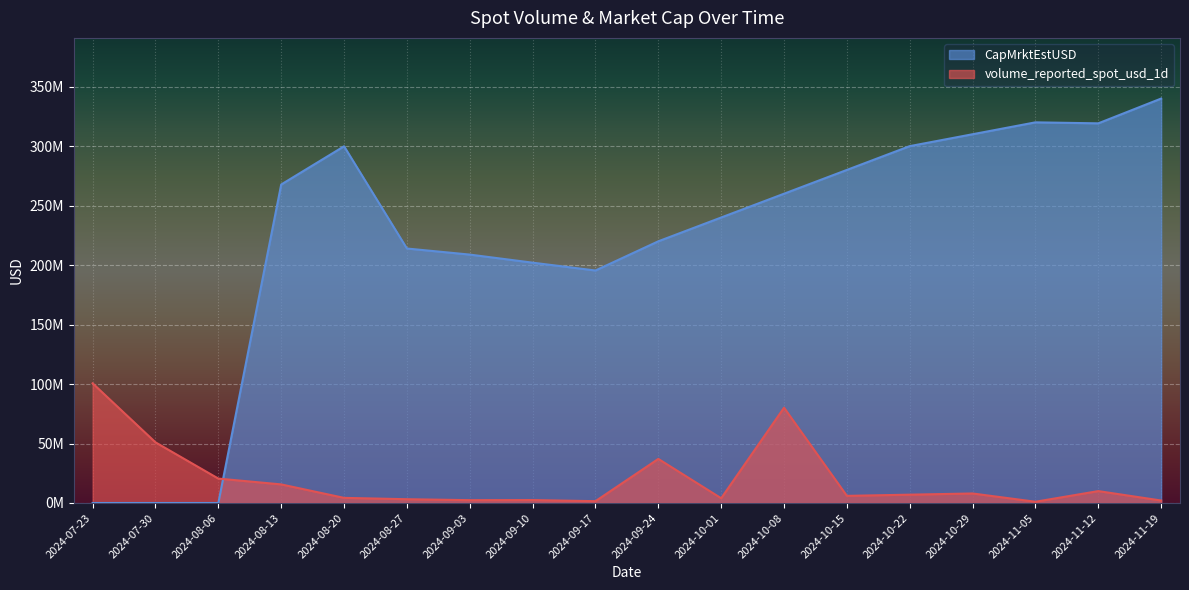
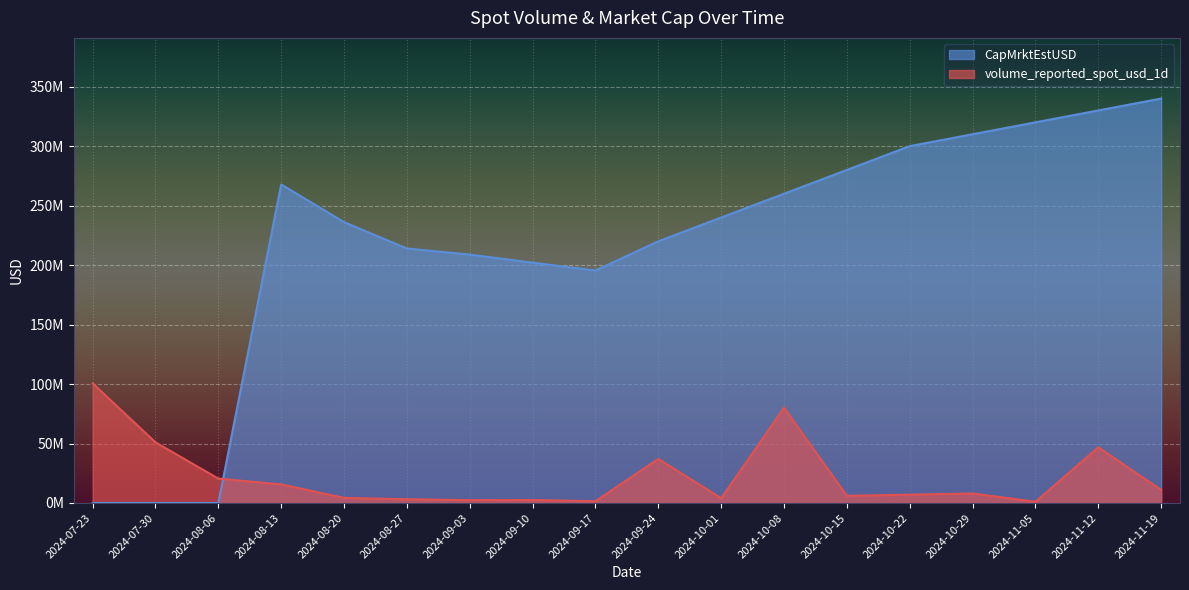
CapMrktEstUSD, 2024-08-20: 300000000 -> 236000000
CapMrktEstUSD, 2024-11-12: 319000000 -> 330000000
volume_reported_spot_usd_1d, 2024-11-12: 10000000 -> 47000000
volume_reported_spot_usd_1d, 2024-11-19: 2000000 -> 11000000
